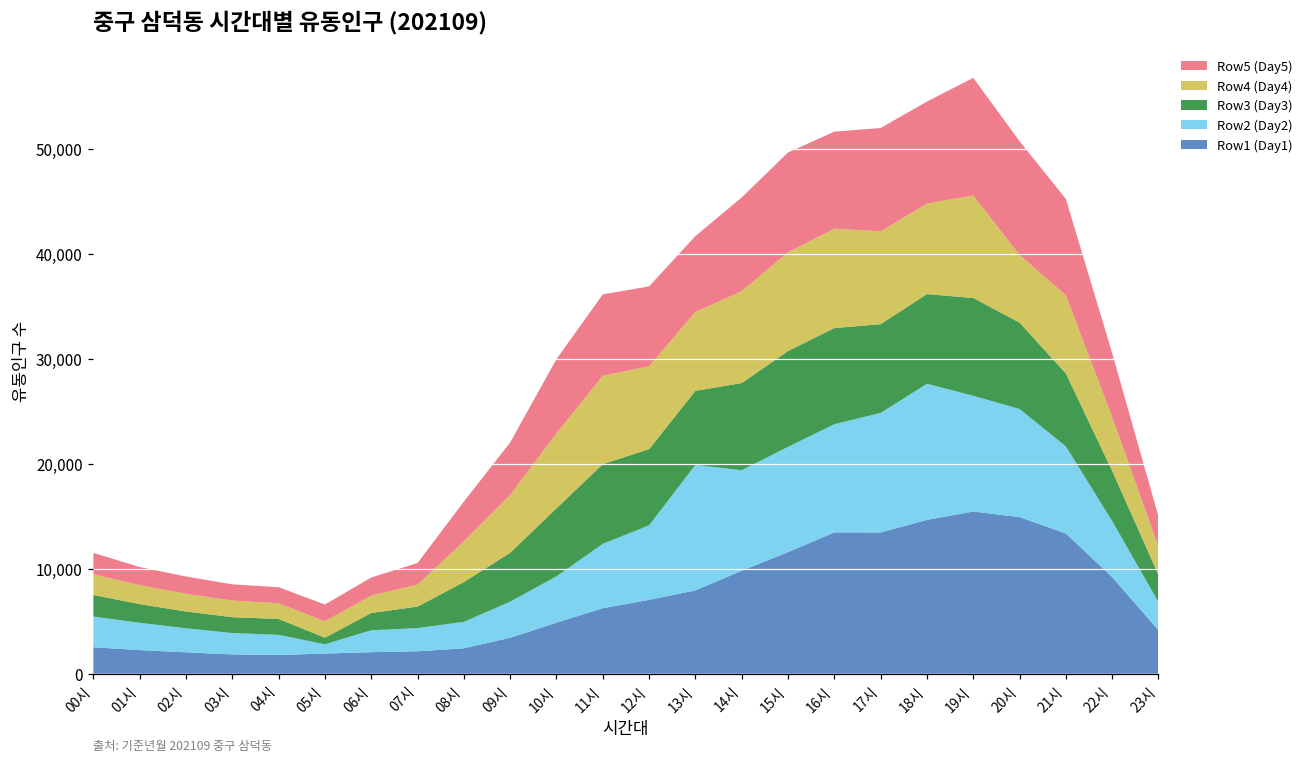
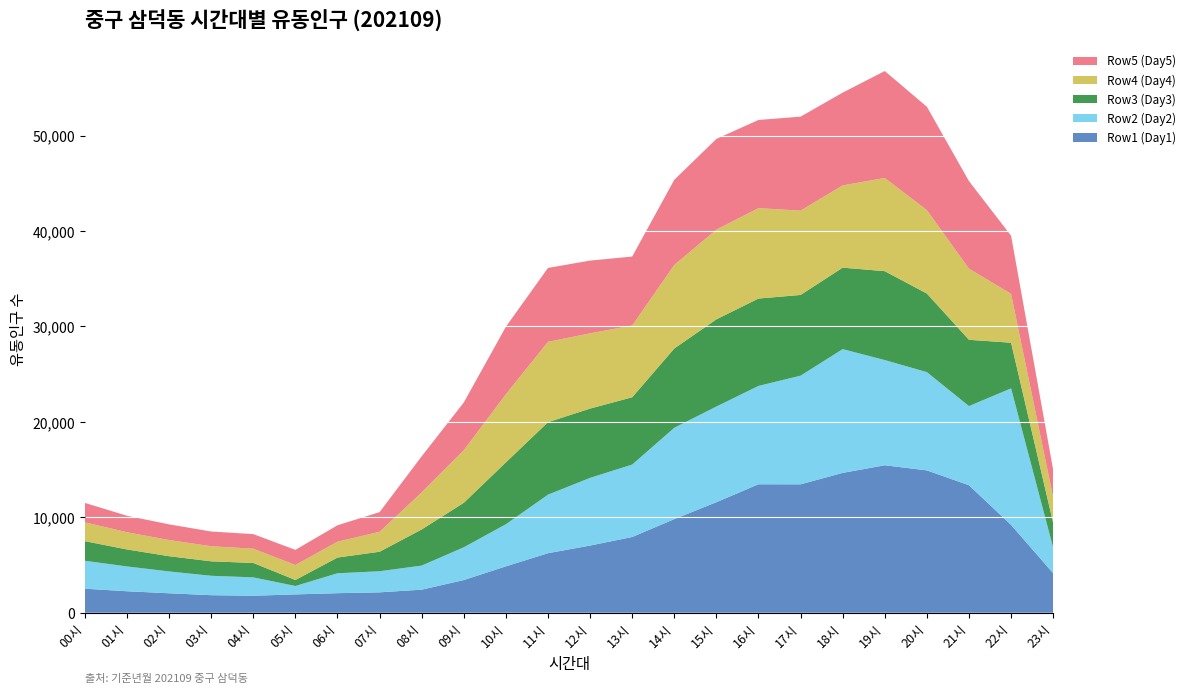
Row2 (Day2), 13시: 12,000 -> 8,000
Row4 (Day4), 20시: 6,000 -> 9,000
Row2 (Day2), 22시: 5,000 -> 14,000
